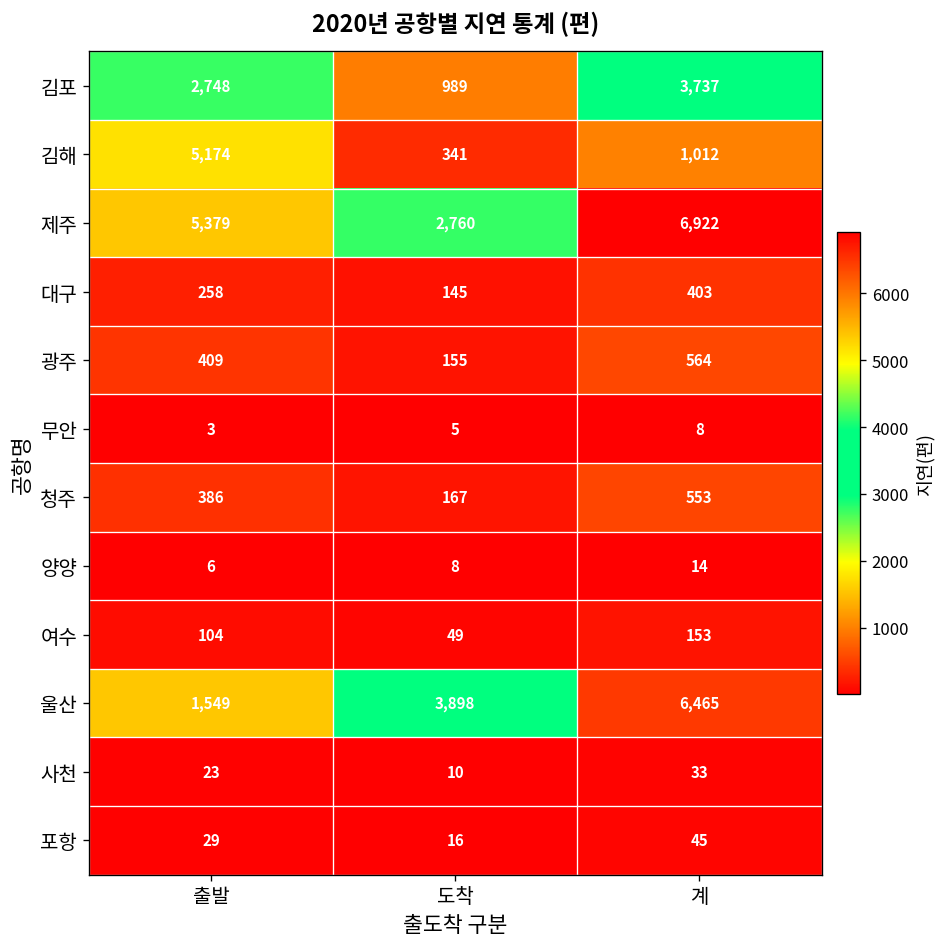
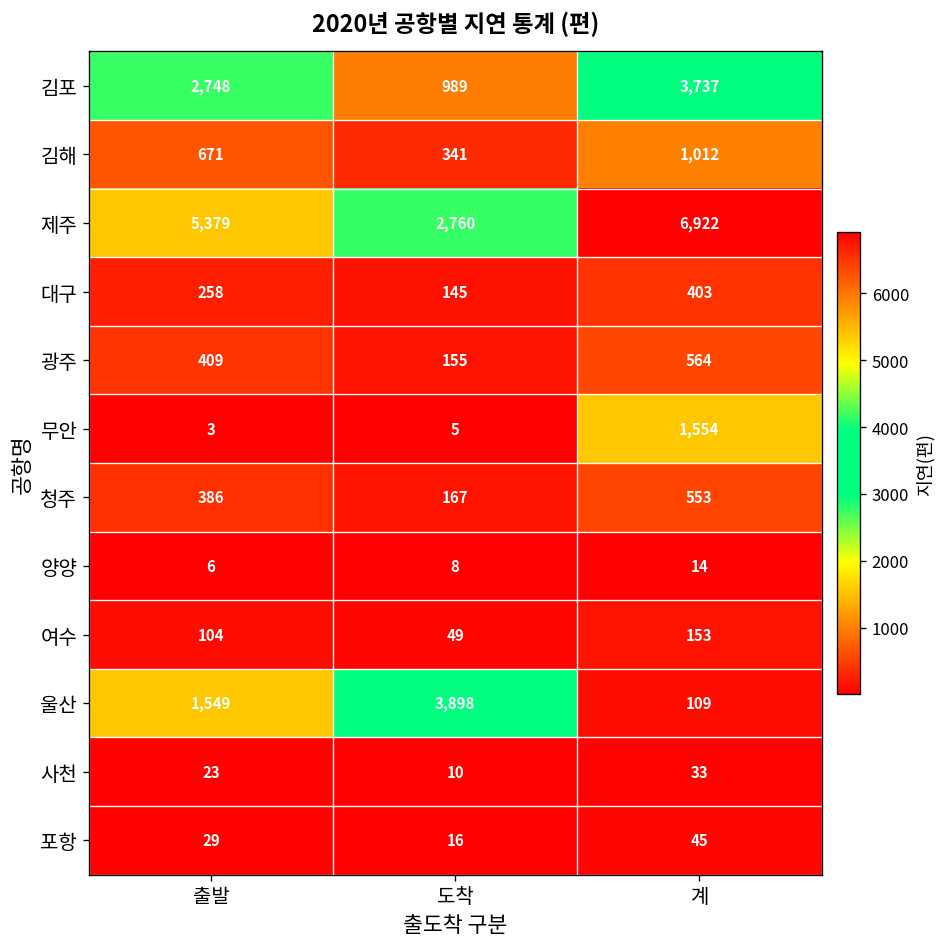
김해, 출발: 5,174 -> 671
무안, 계: 8 -> 1,554
울산, 계: 6,465 -> 109
